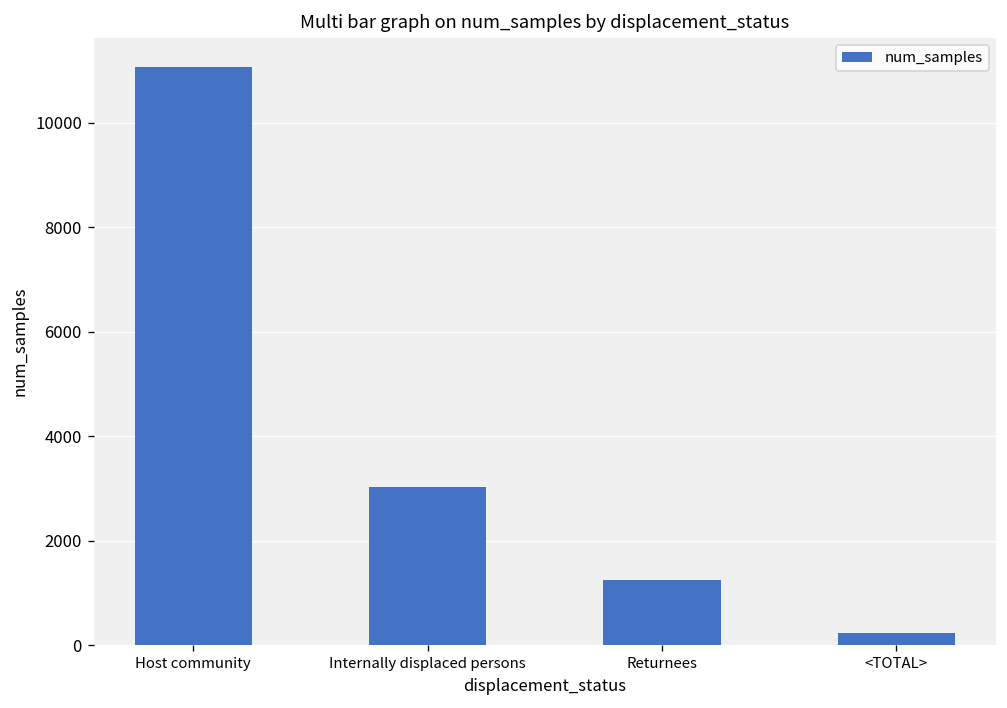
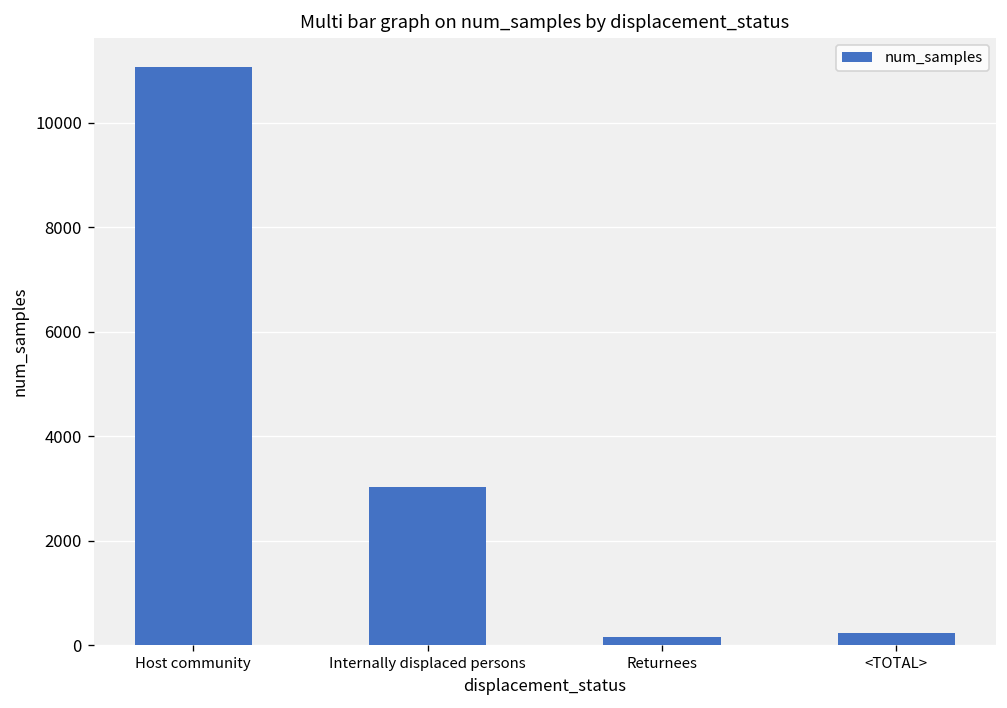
Returnees: 1300 -> 200
